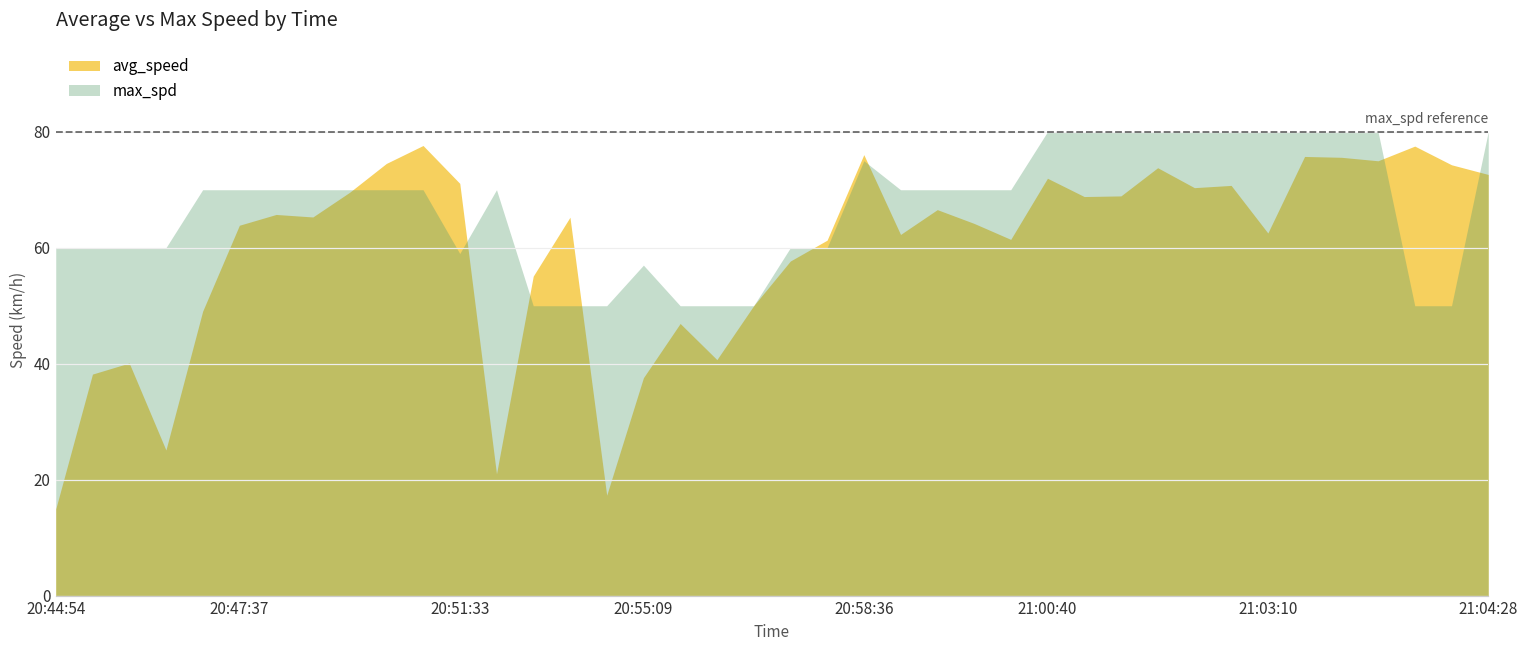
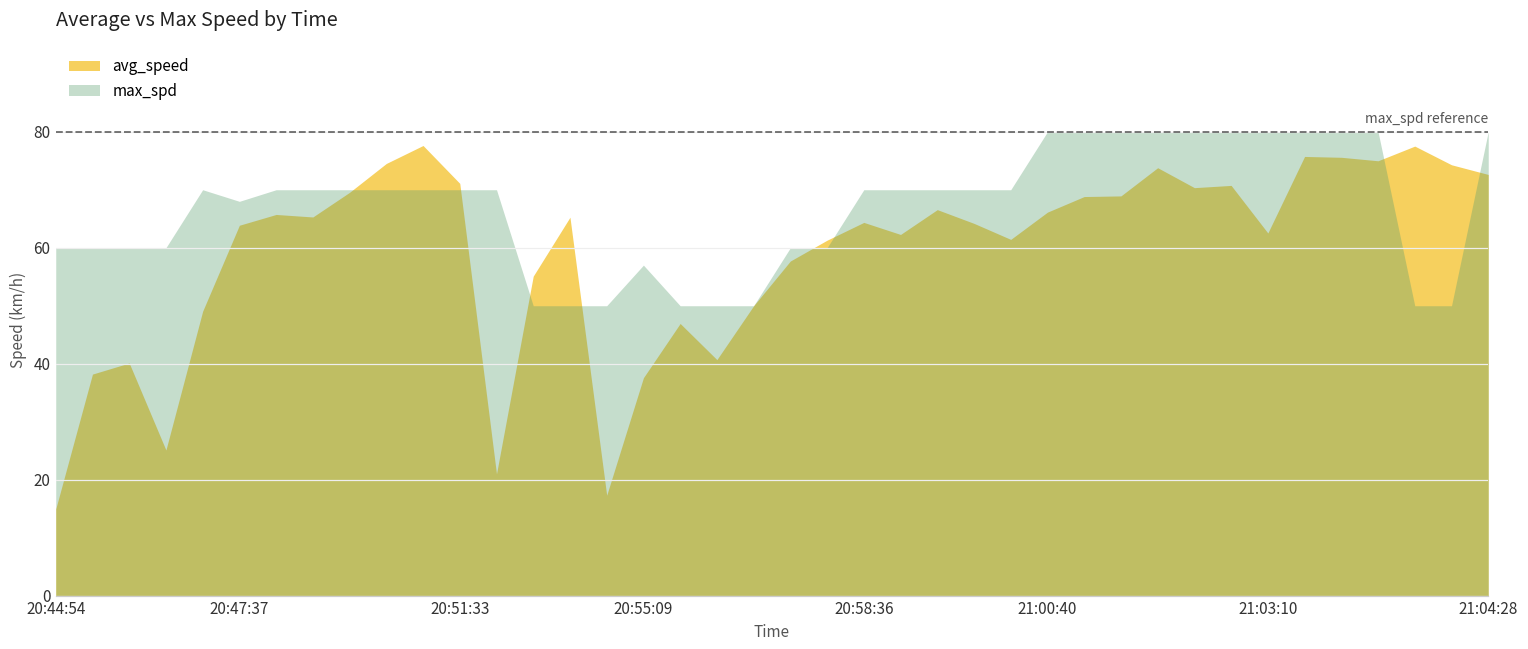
max_spd, 20:47:37: 70 -> 68
max_spd, 20:51:33: 59 -> 70
avg_speed, 20:58:36: 76 -> 64
max_spd, 20:58:36: 75 -> 70
avg_speed, 21:00:40: 72 -> 66
